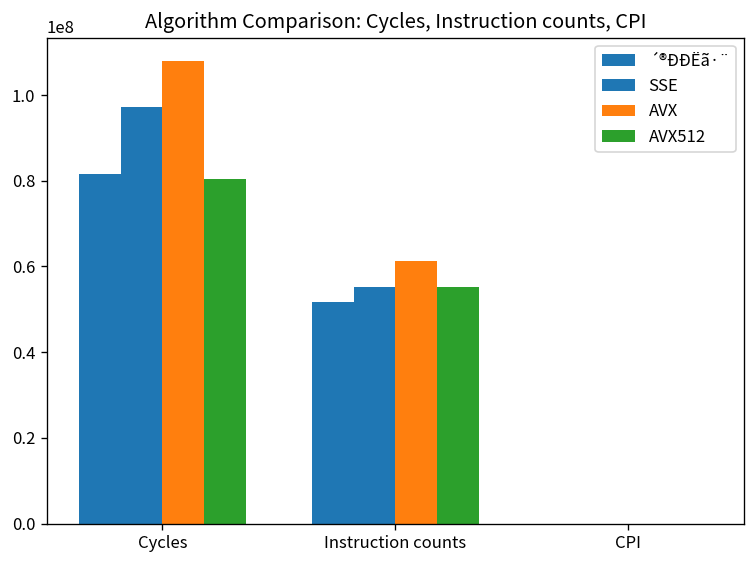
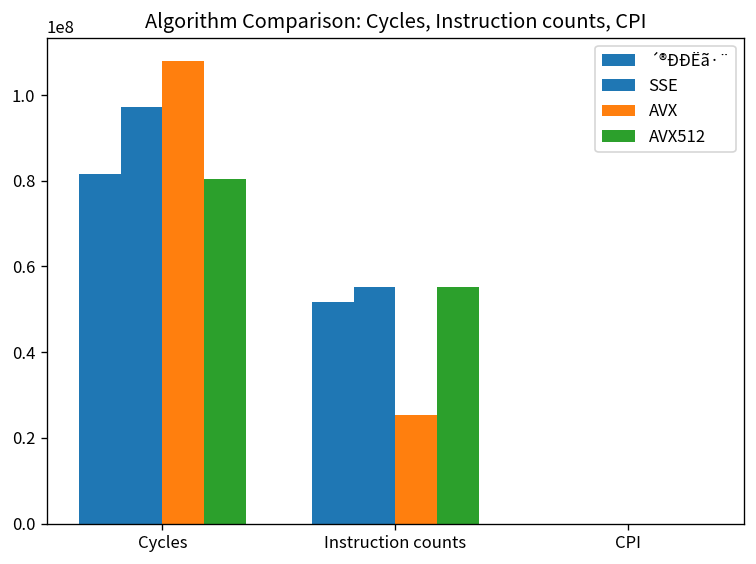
AVX, Instruction counts: 61000000 -> 25000000
